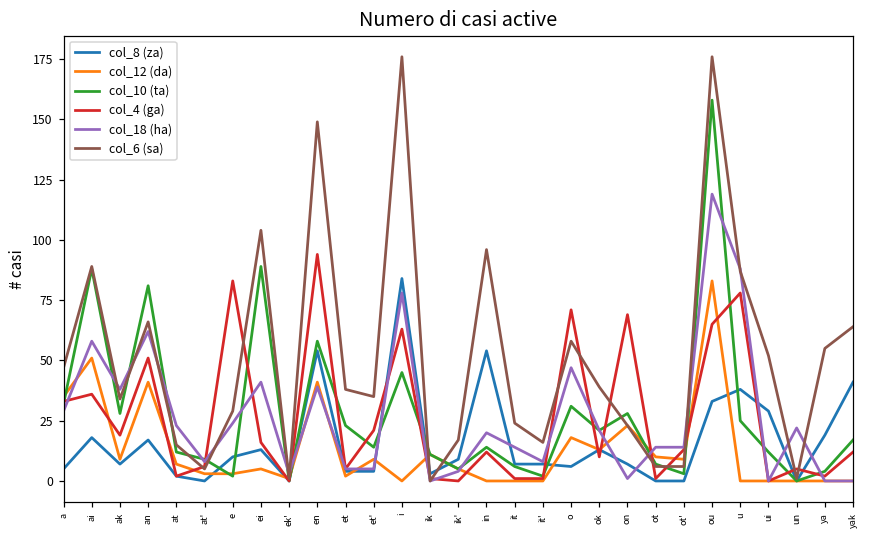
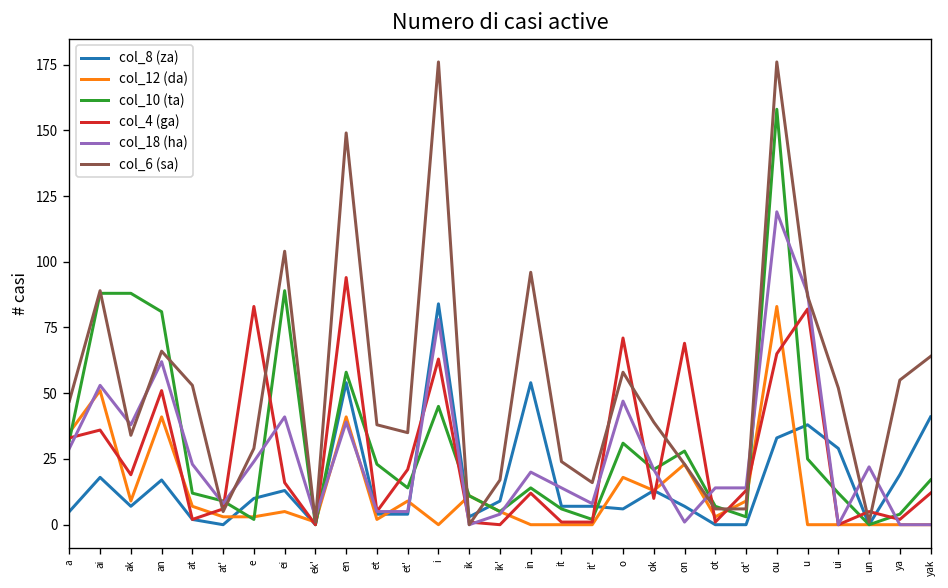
col_18 (ha), ai: 58 -> 53
col_10 (ta), ak: 28 -> 88
col_6 (sa), at: 15 -> 53
col_12 (da), ot: 10 -> 3
col_4 (ga), u: 78 -> 82
